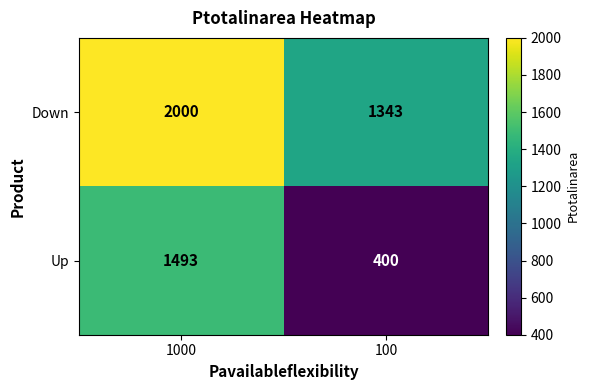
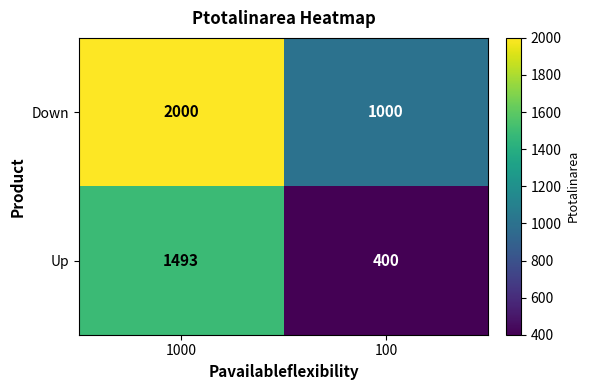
Down, 100: 1343 -> 1000
